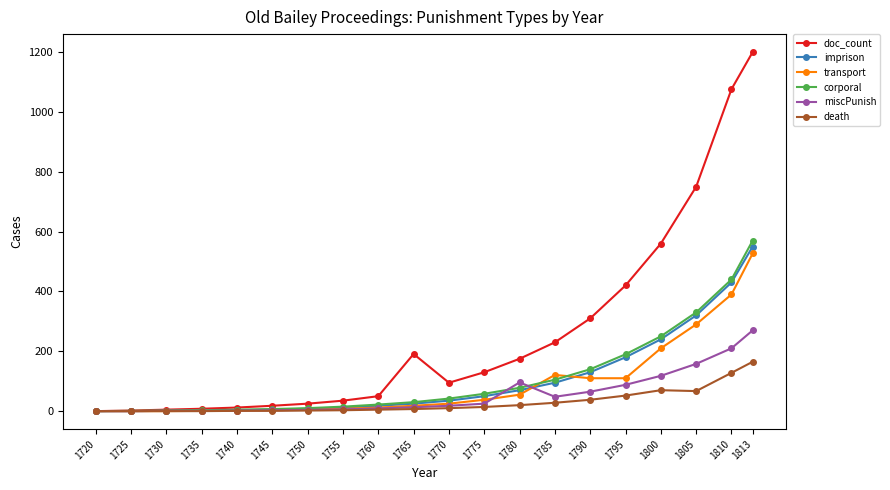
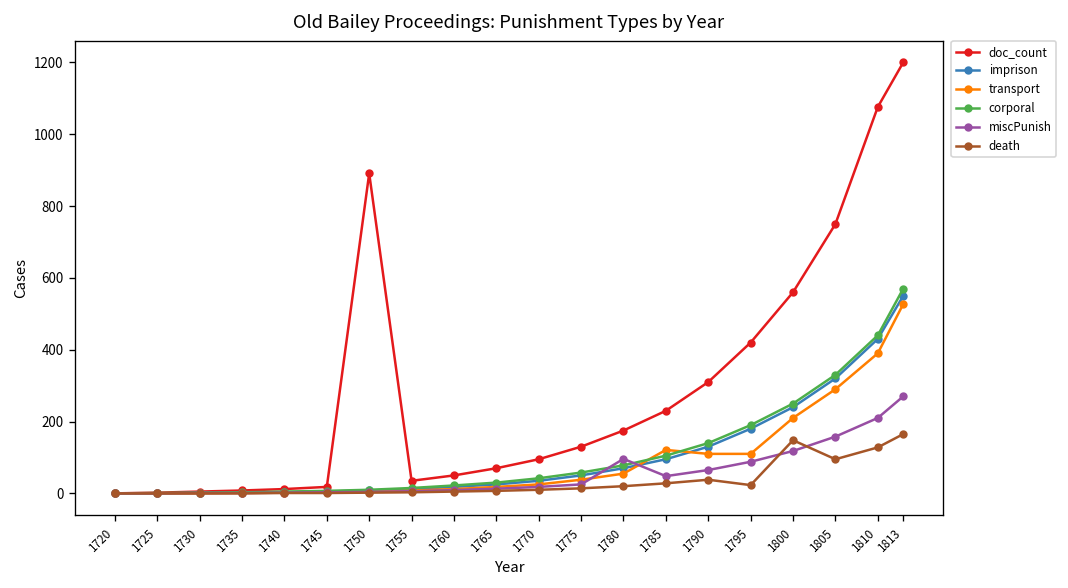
doc_count, 1750: 30 -> 890
doc_count, 1765: 190 -> 70
death, 1795: 50 -> 20
death, 1800: 70 -> 150
death, 1805: 70 -> 100
